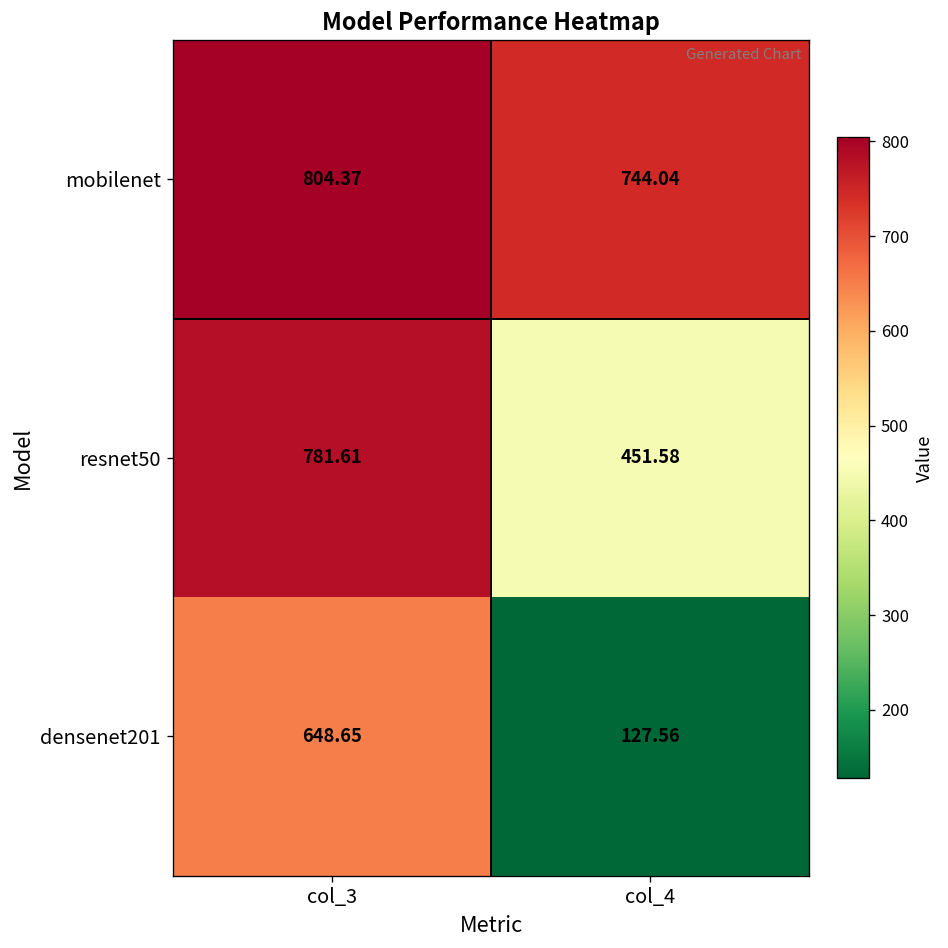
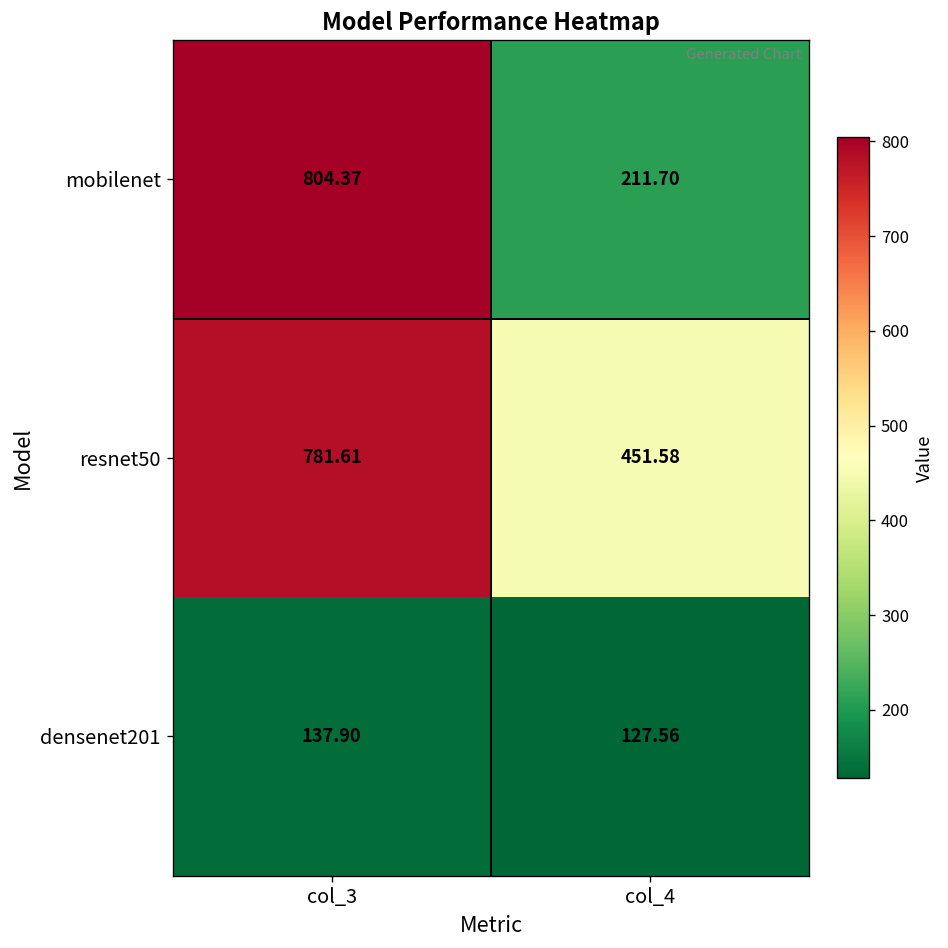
mobilenet, col_4: 744.04 -> 211.70
densenet201, col_3: 648.65 -> 137.90
